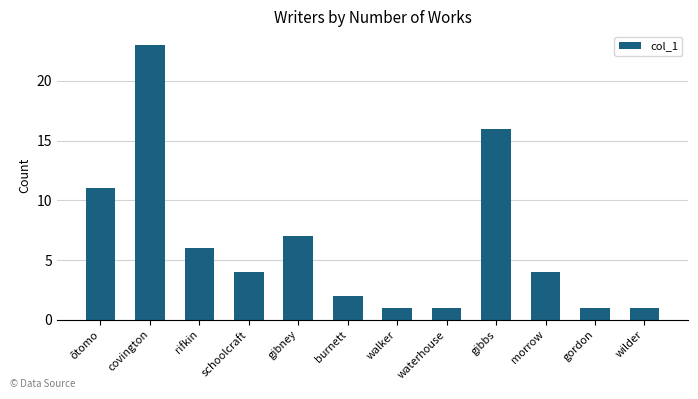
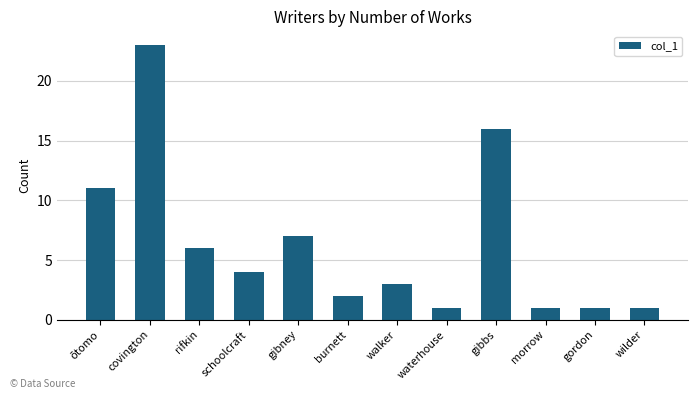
walker: 1 -> 3
morrow: 4 -> 1
